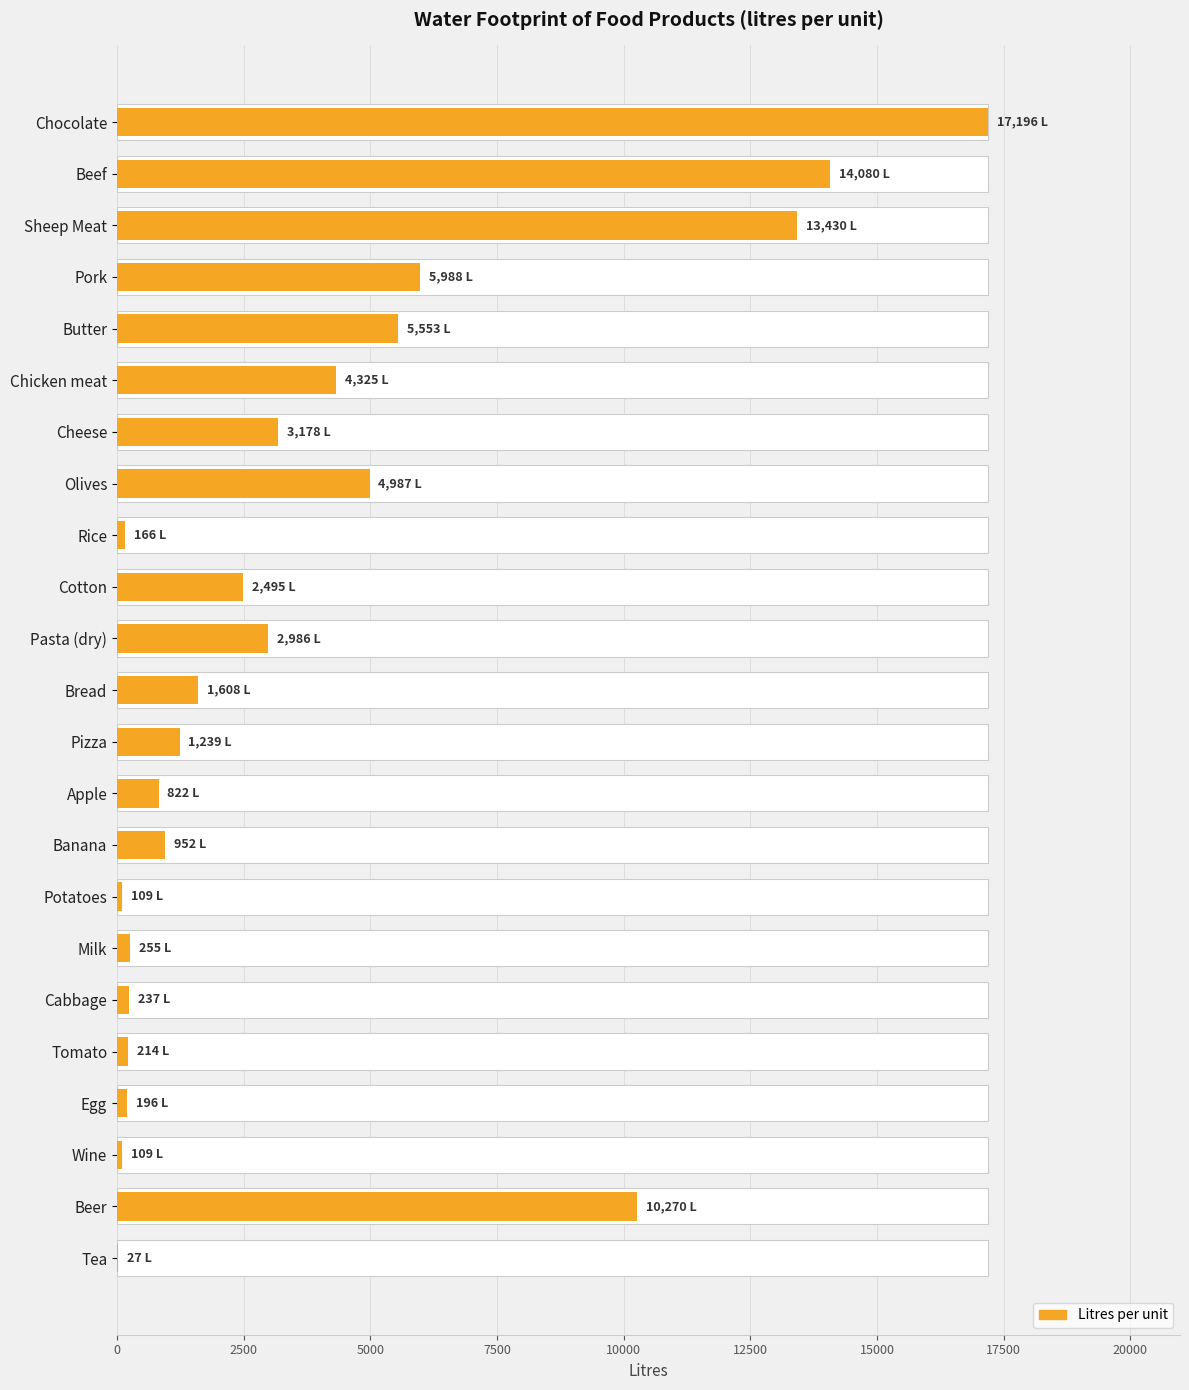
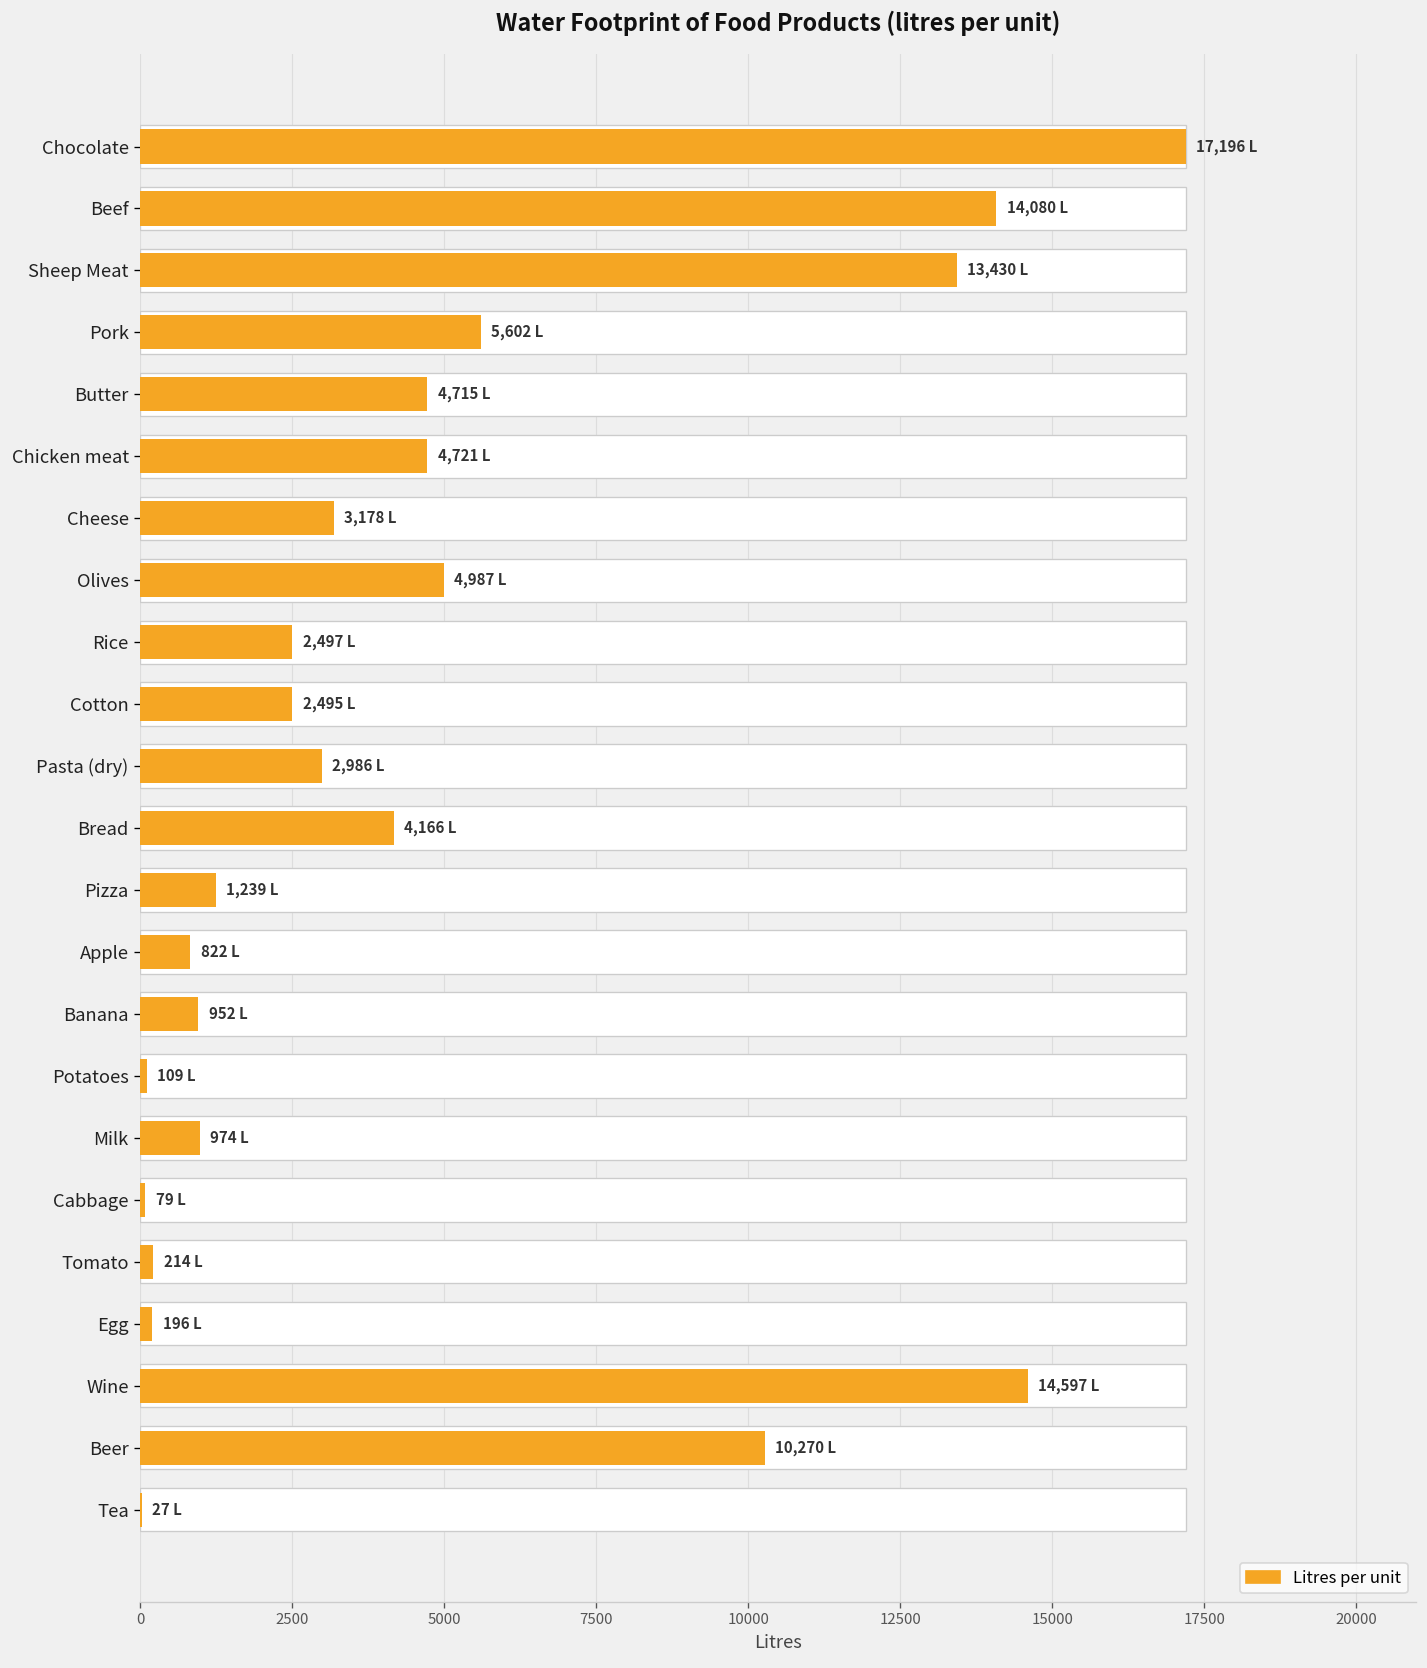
Litres per unit, Pork: 5,988 -> 5,602
Litres per unit, Butter: 5,553 -> 4,715
Litres per unit, Chicken meat: 4,325 -> 4,721
Litres per unit, Rice: 166 -> 2,497
Litres per unit, Bread: 1,608 -> 4,166
Litres per unit, Milk: 255 -> 974
Litres per unit, Cabbage: 237 -> 79
Litres per unit, Wine: 109 -> 14,597
